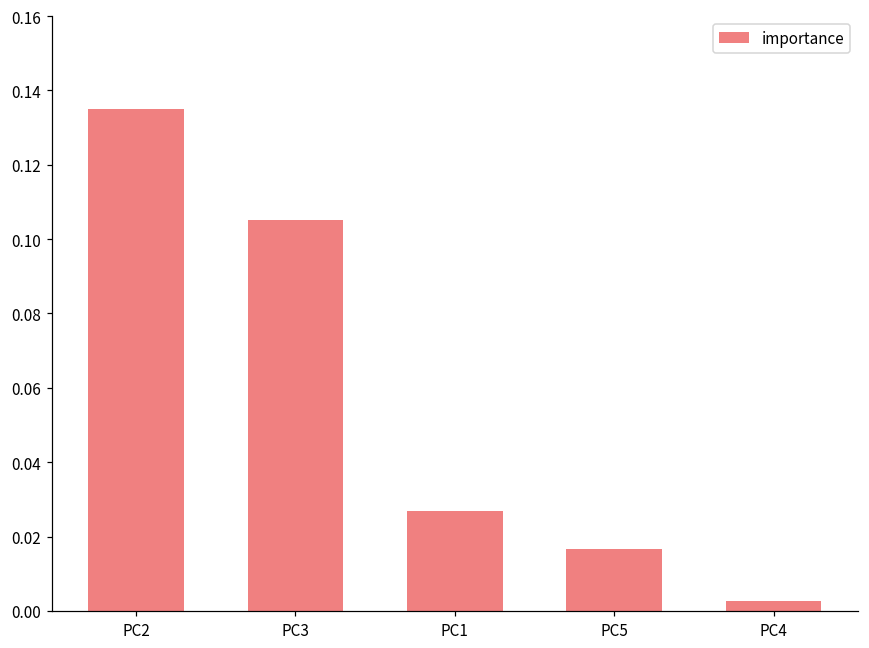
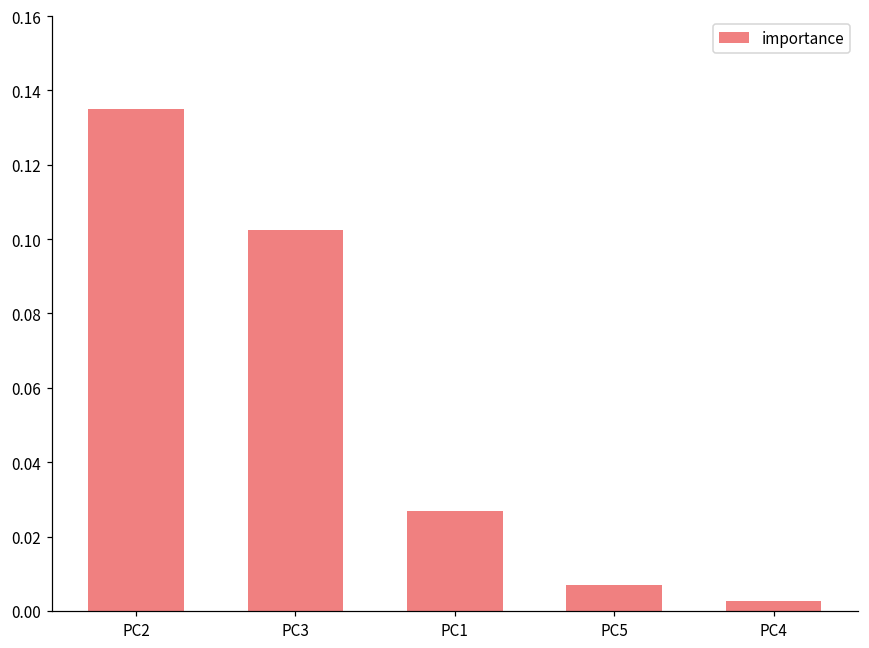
PC3: 0.105 -> 0.102
PC5: 0.017 -> 0.007
